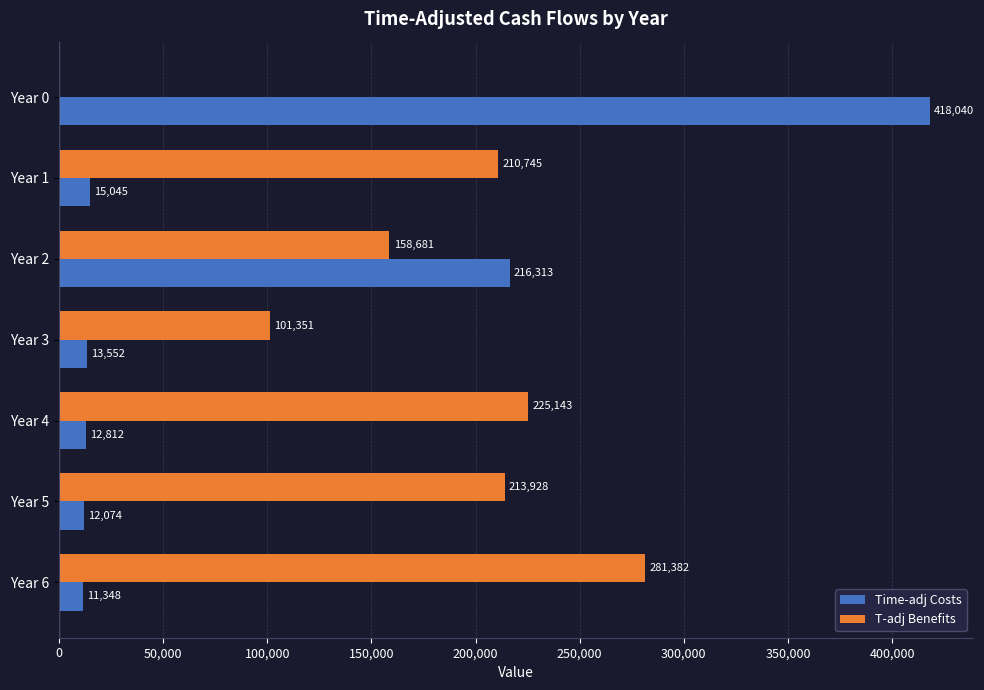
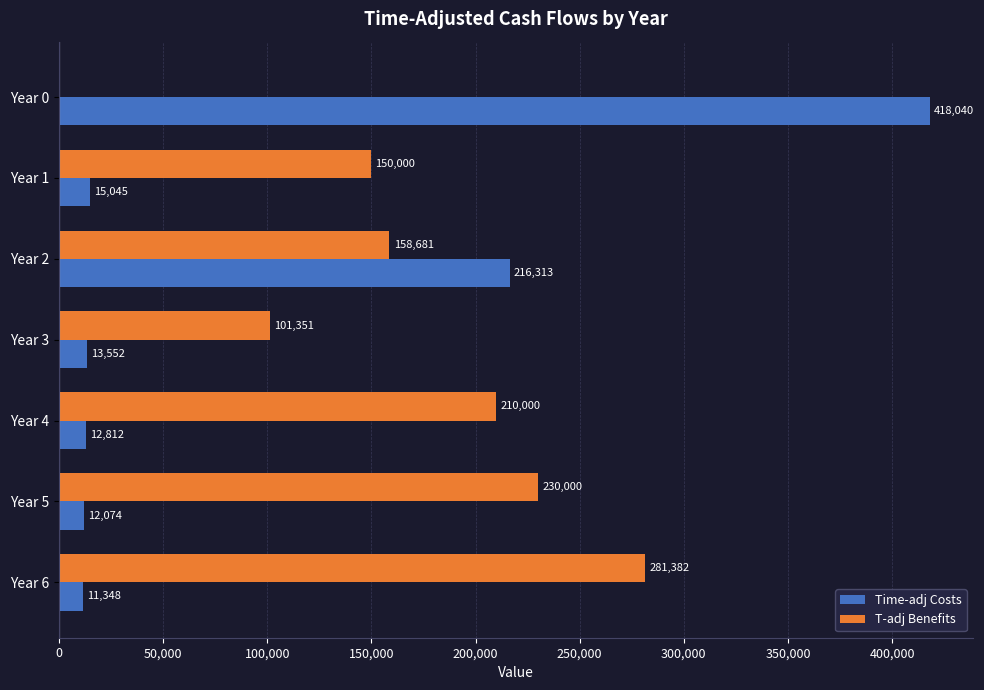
T-adj Benefits, Year 1: 210,745 -> 150,000
T-adj Benefits, Year 4: 225,143 -> 210,000
T-adj Benefits, Year 5: 213,928 -> 230,000
